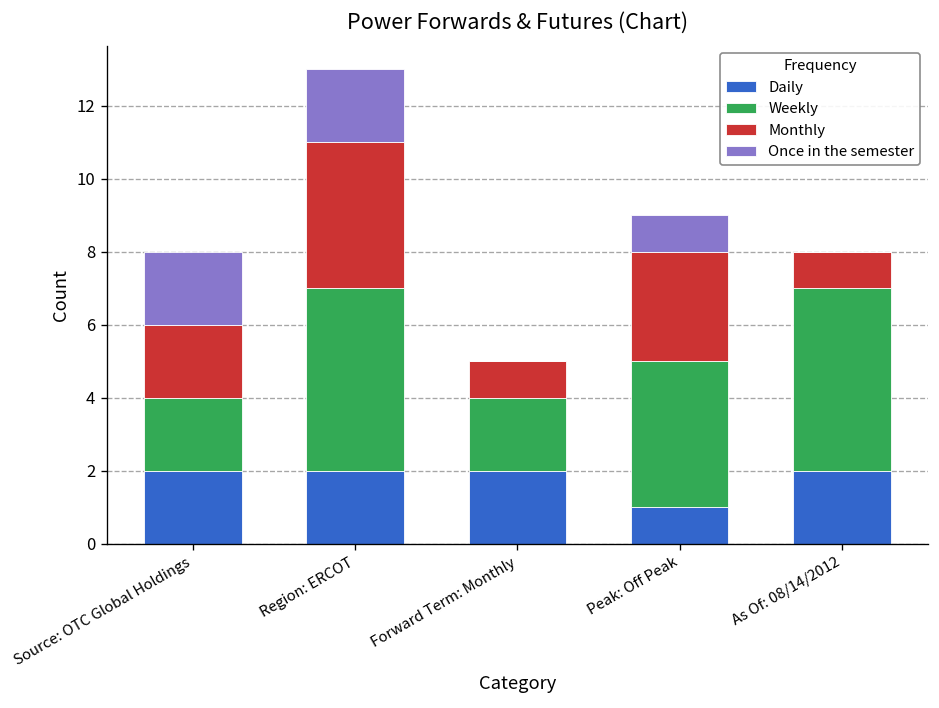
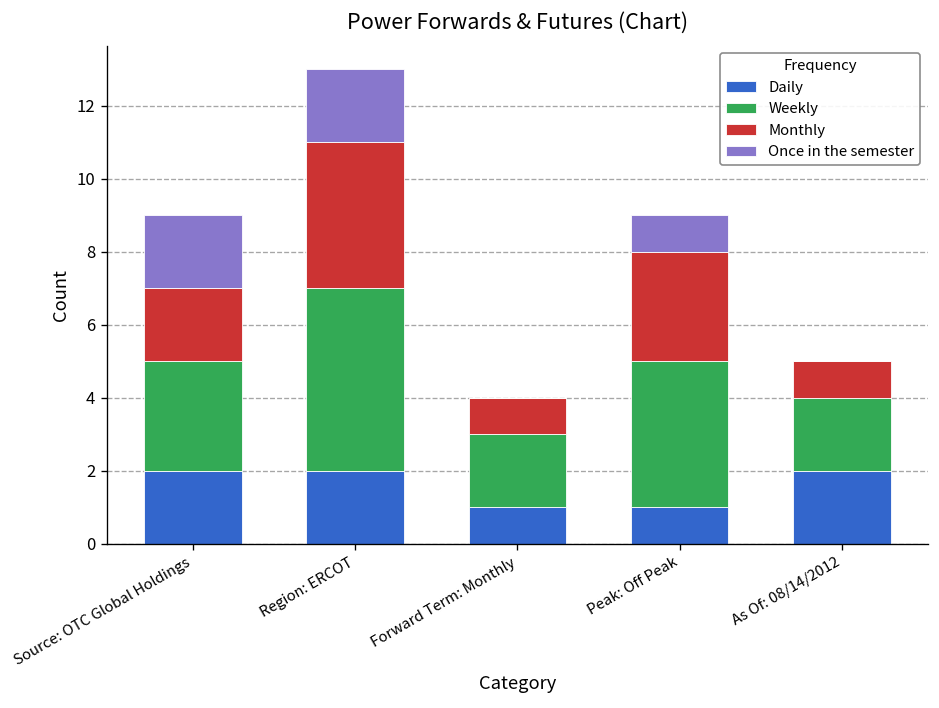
Weekly, Source: OTC Global Holdings: 2 -> 3
Daily, Forward Term: Monthly: 2 -> 1
Weekly, As Of: 08/14/2012: 5 -> 2
